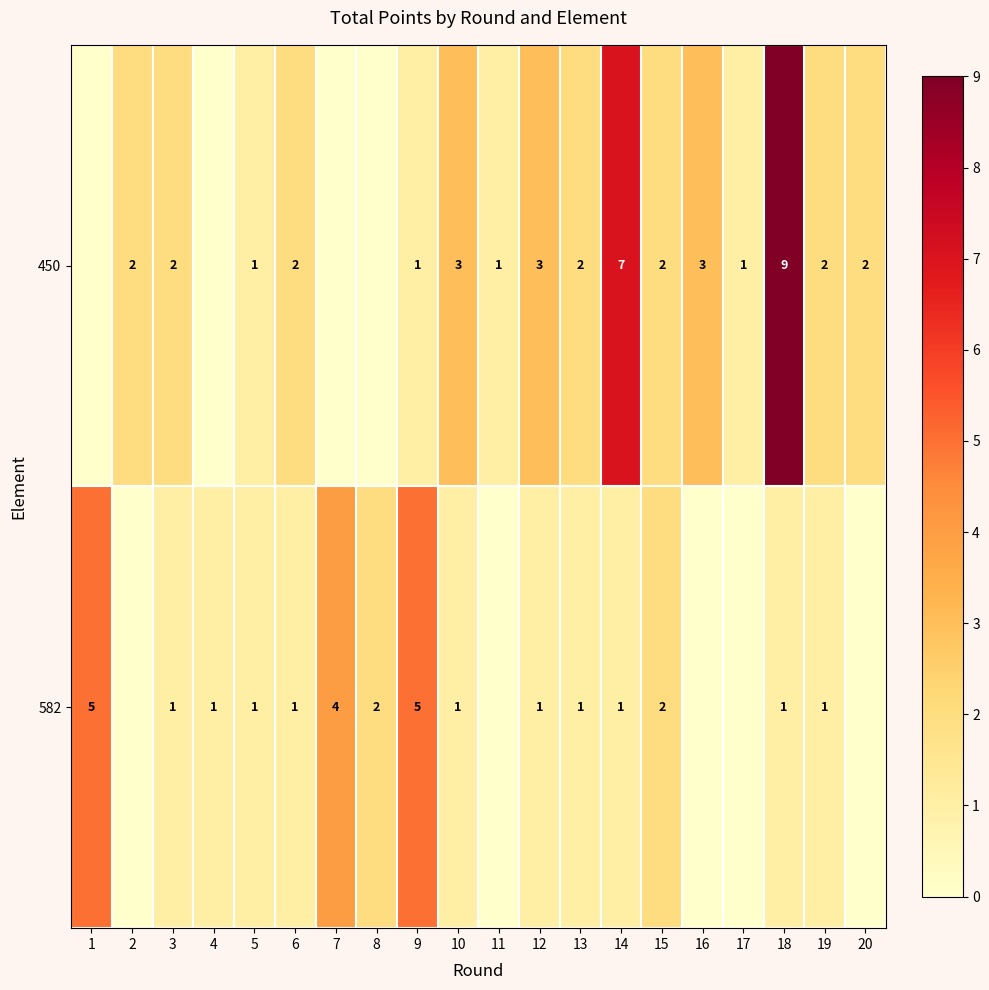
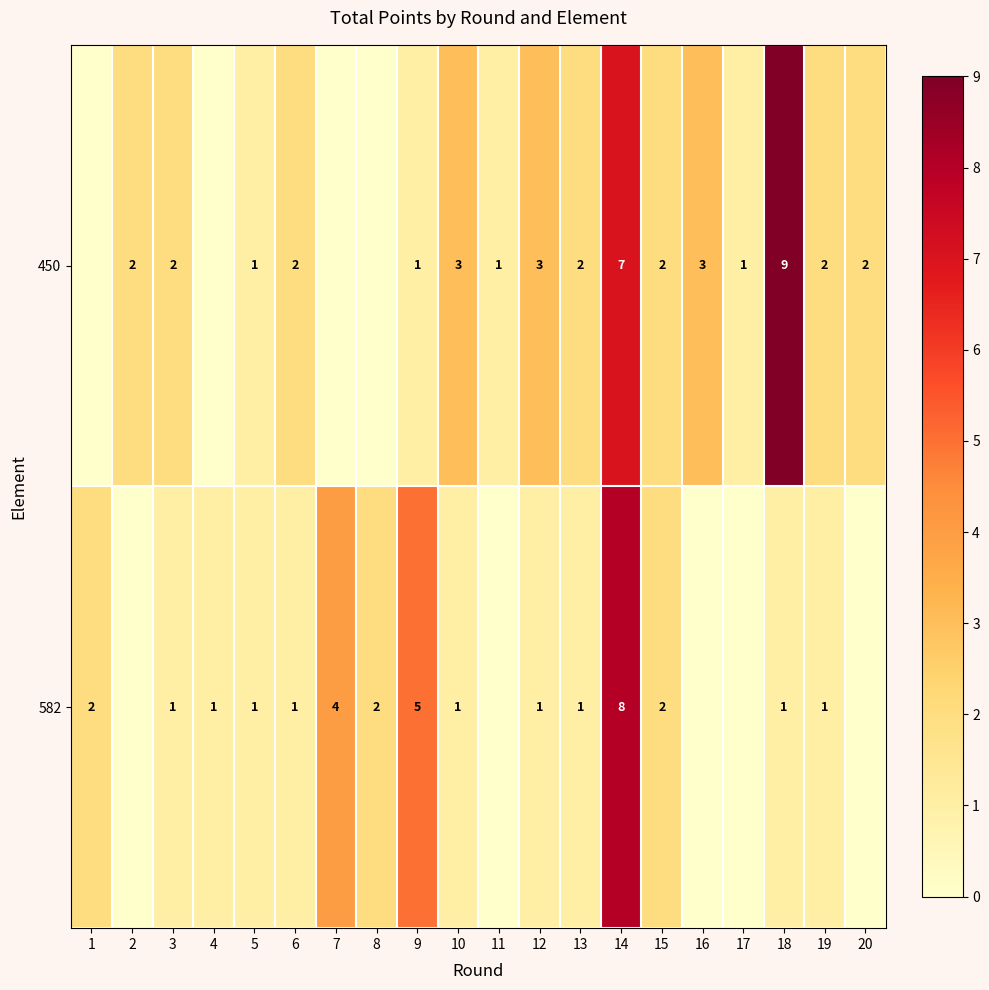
582, 1: 5 -> 2
582, 14: 1 -> 8
